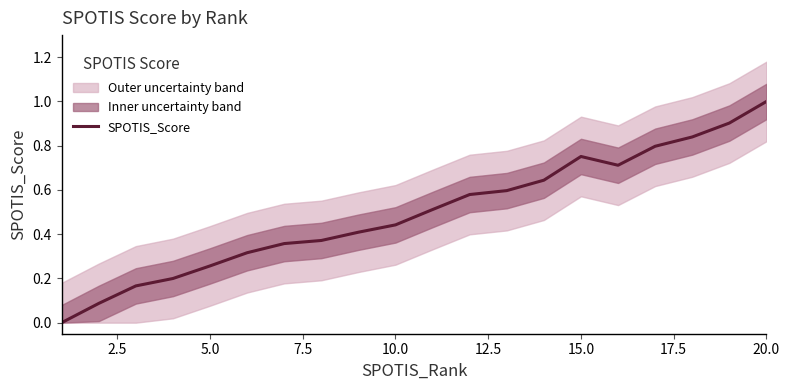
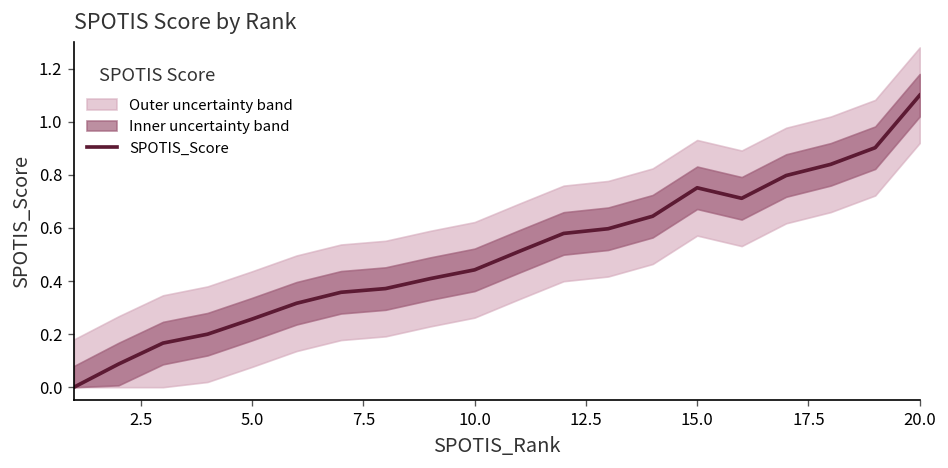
SPOTIS_Score, 20.0: 1.0 -> 1.1
